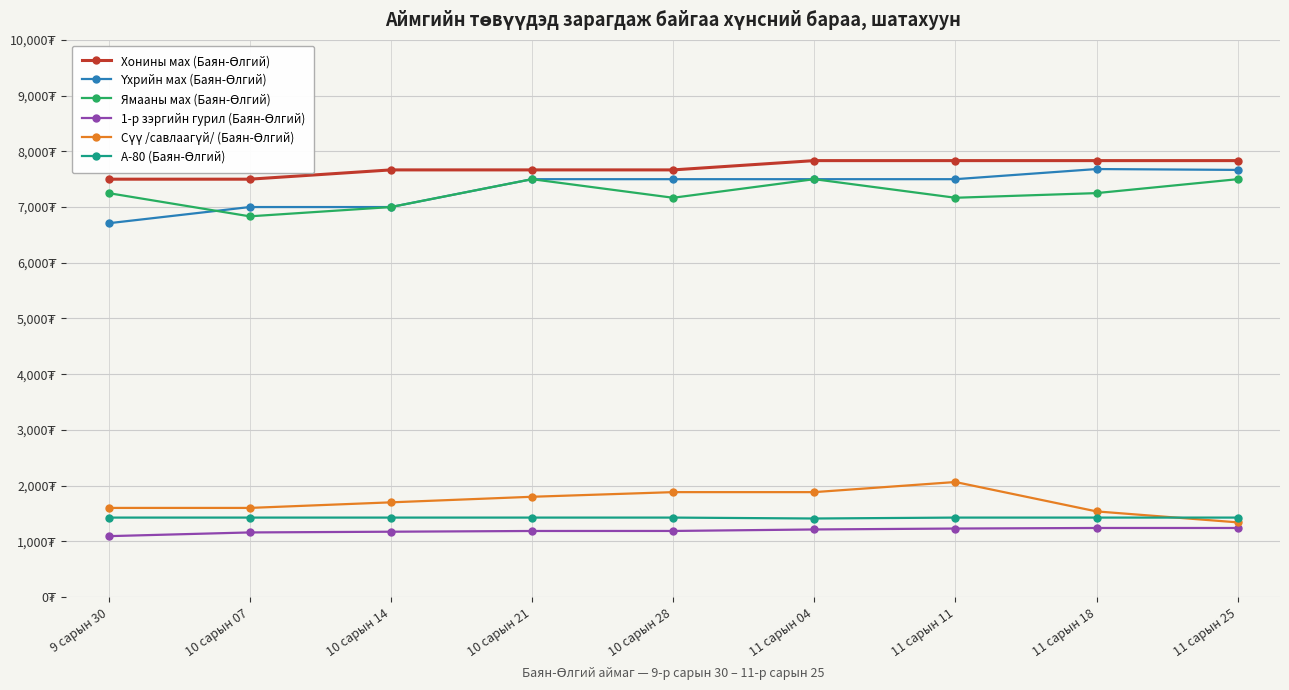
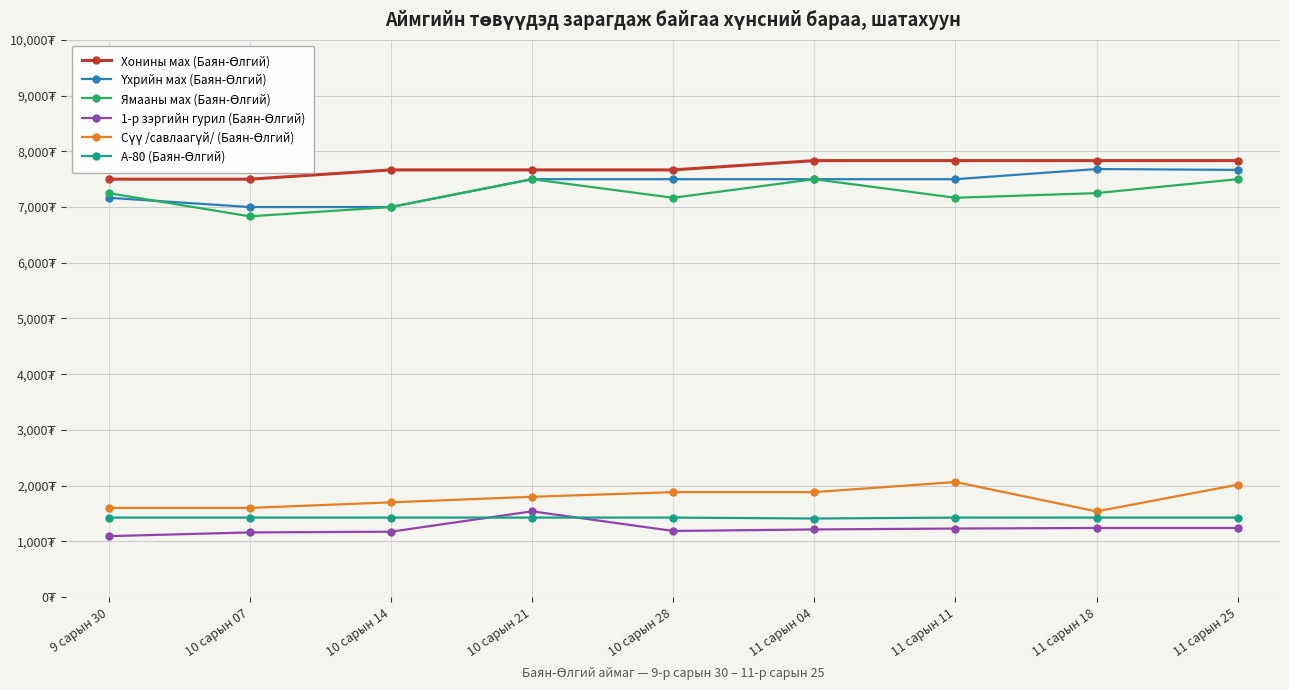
Үхрийн мах (Баян-Өлгий), 9 сарын 30: 6,700₮ -> 7,200₮
1-р зэргийн гурил (Баян-Өлгий), 10 сарын 21: 1,200₮ -> 1,500₮
Сүү /савлаагүй/ (Баян-Өлгий), 11 сарын 25: 1,300₮ -> 2,000₮
